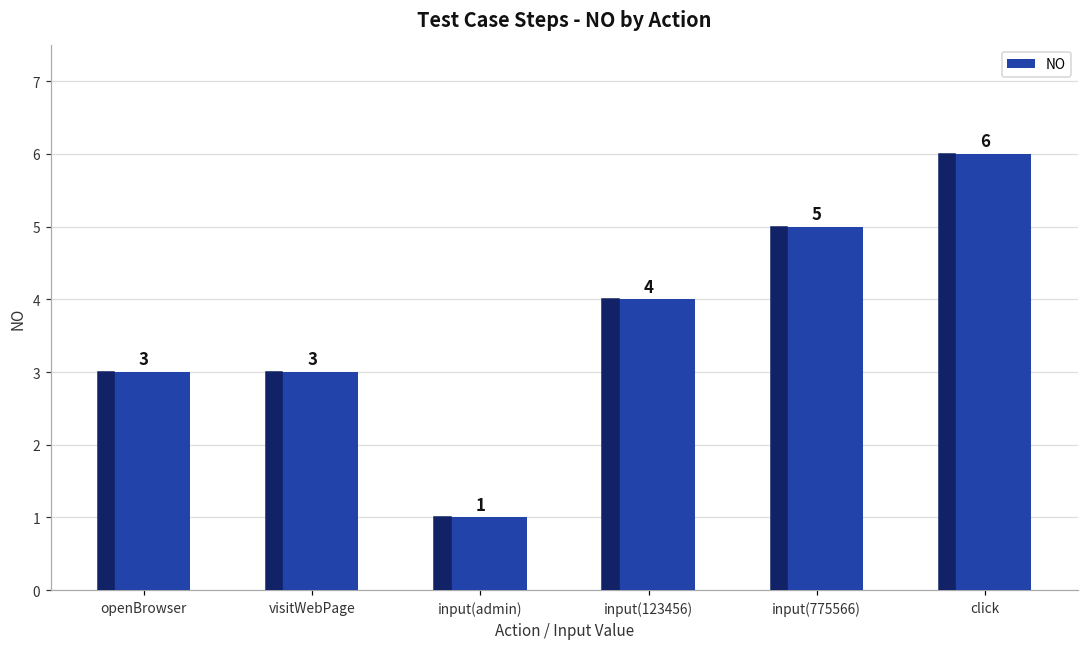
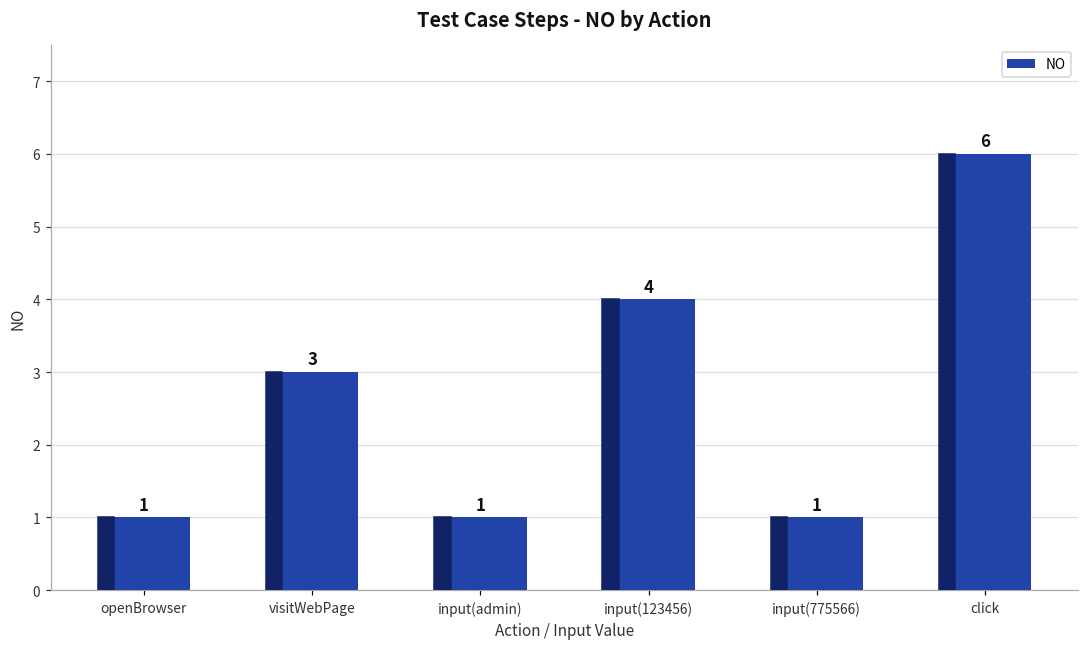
openBrowser: 3 -> 1
input(775566): 5 -> 1
